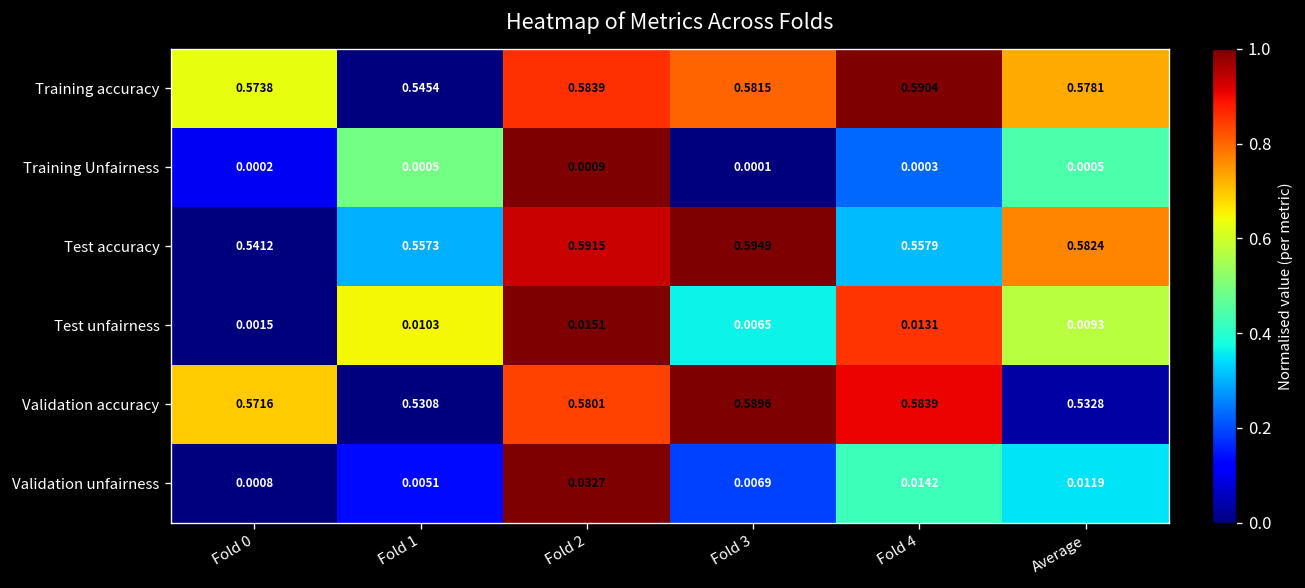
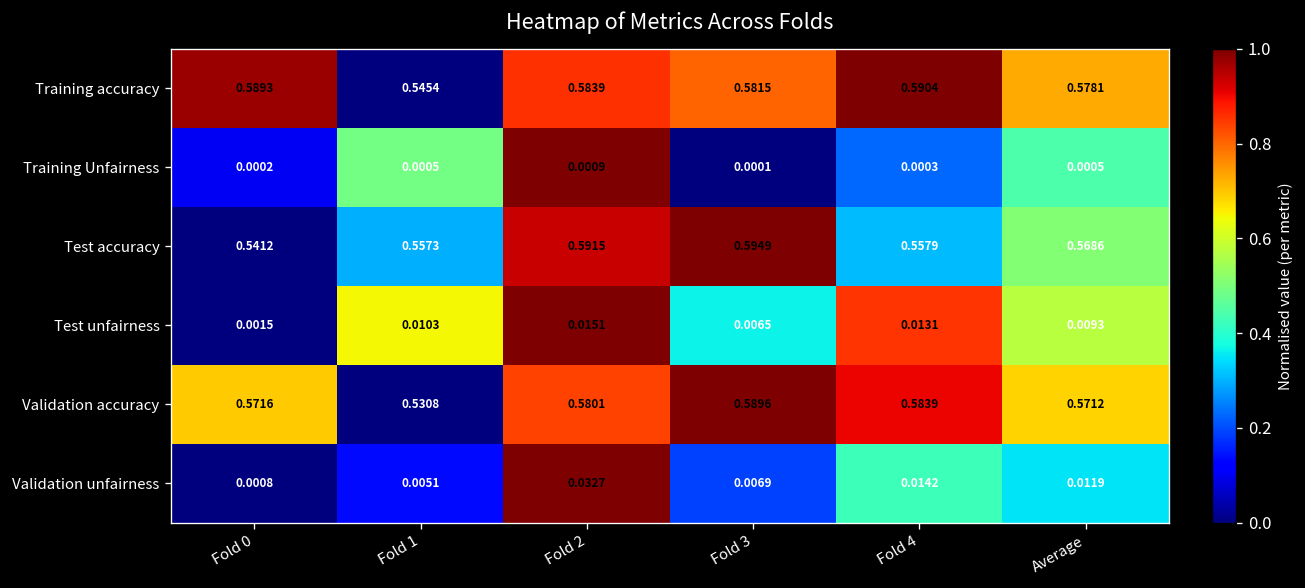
Training accuracy, Fold 0: 0.5738 -> 0.5893
Test accuracy, Average: 0.5824 -> 0.5686
Validation accuracy, Average: 0.5328 -> 0.5712
